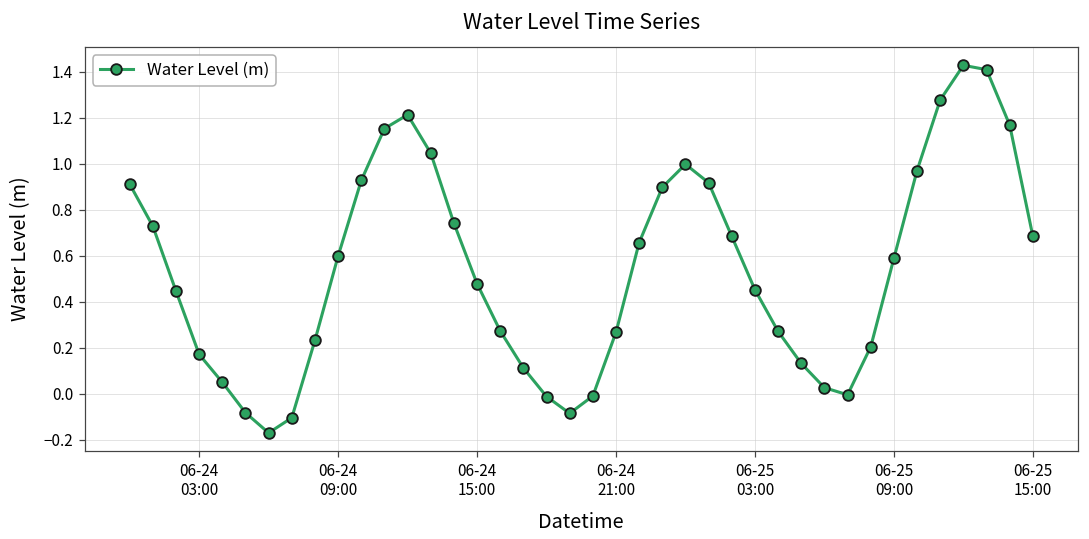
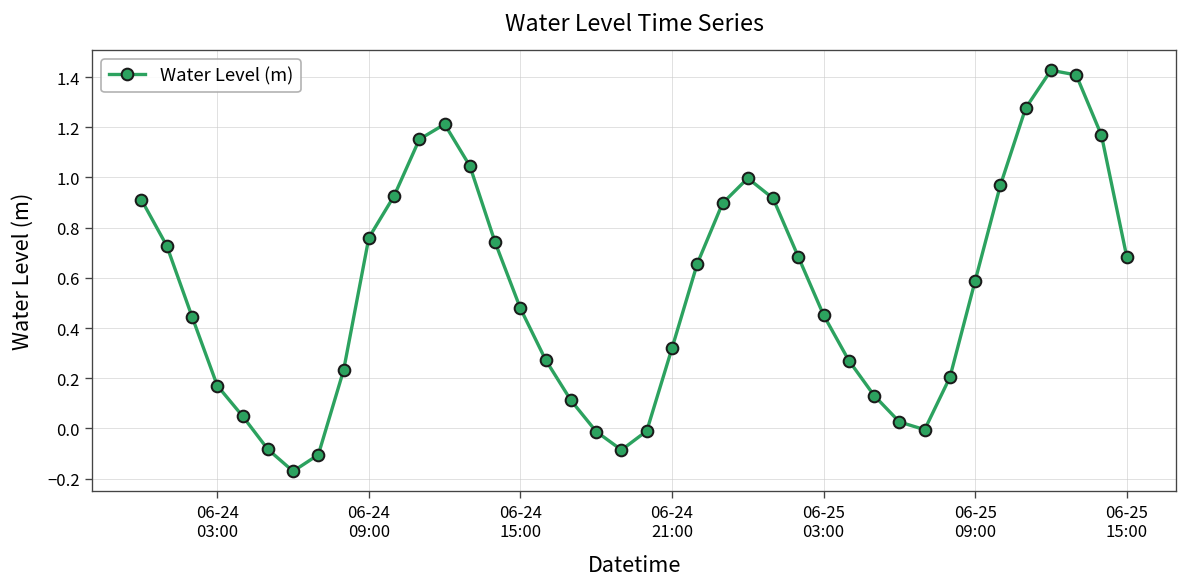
06-24 09:00: 0.60 -> 0.76
06-24 21:00: 0.27 -> 0.32
